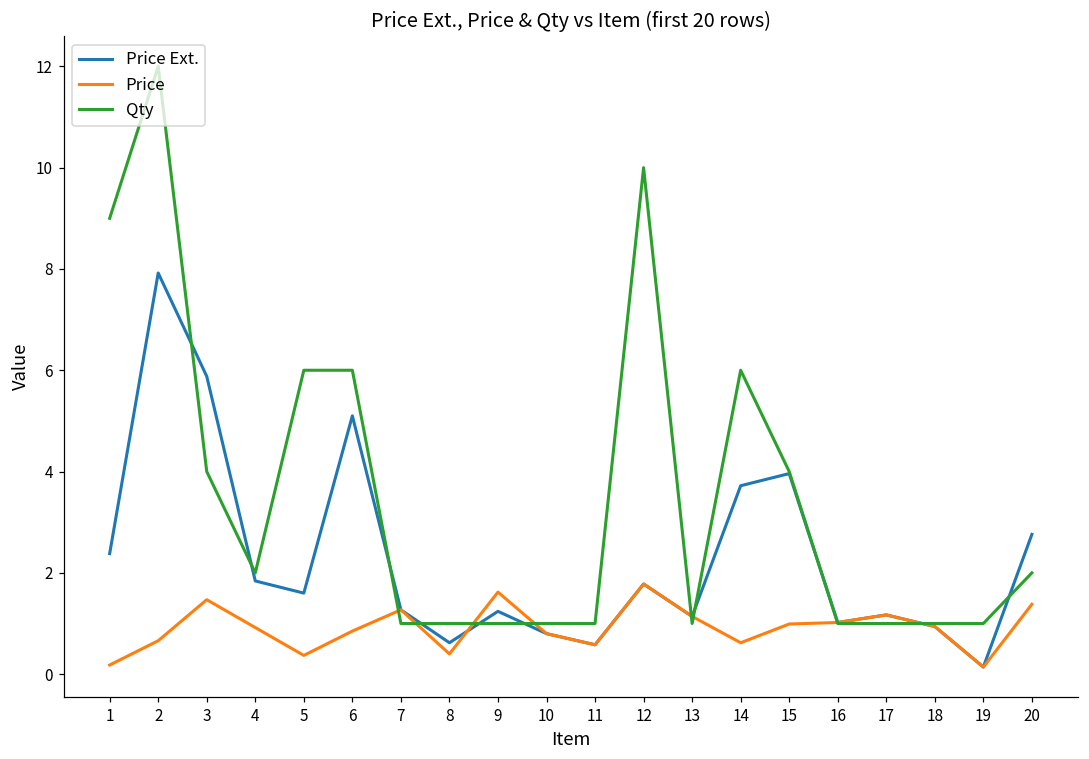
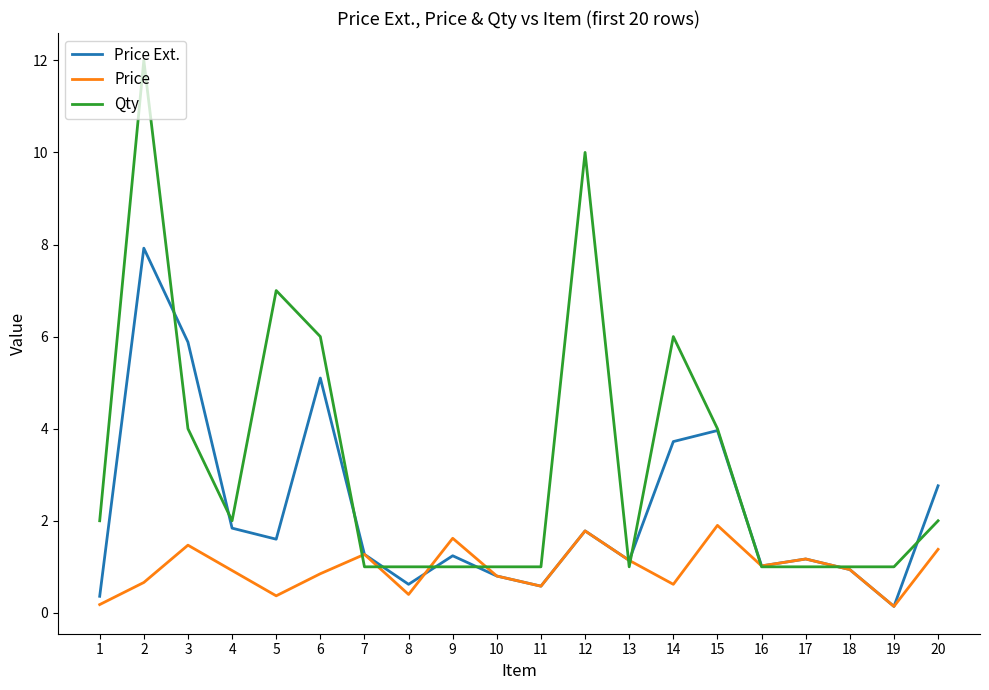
Price Ext., 1: 2.4 -> 0.4
Qty, 1: 9 -> 2
Qty, 5: 6 -> 7
Price, 15: 1.0 -> 1.9
